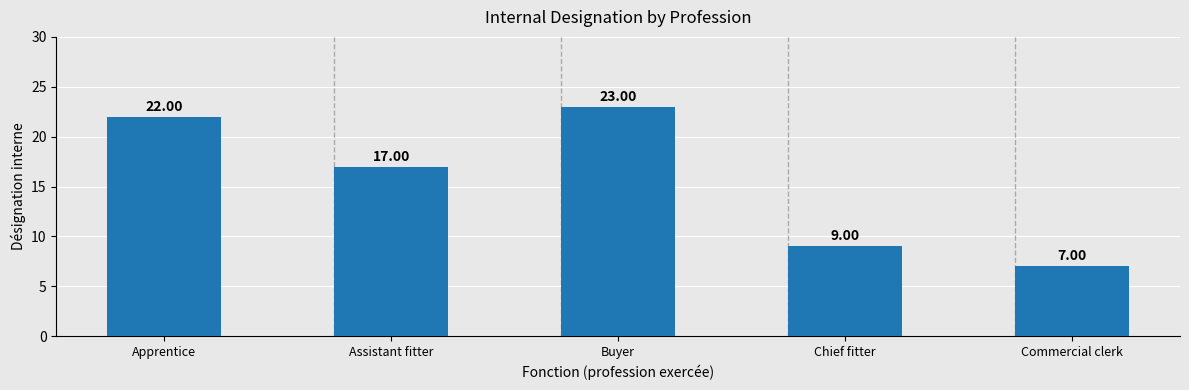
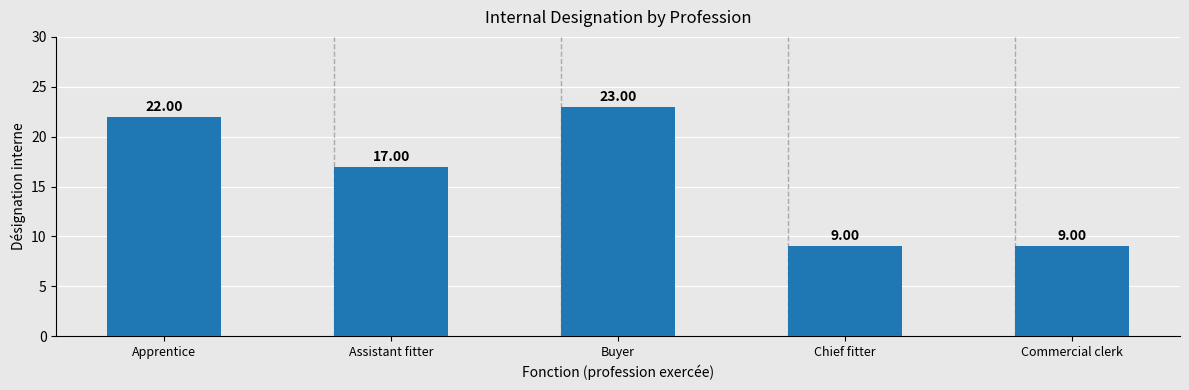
Commercial clerk: 7.00 -> 9.00
